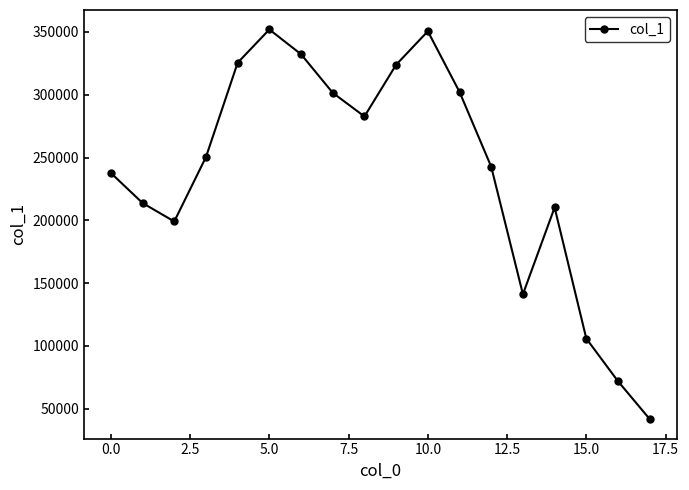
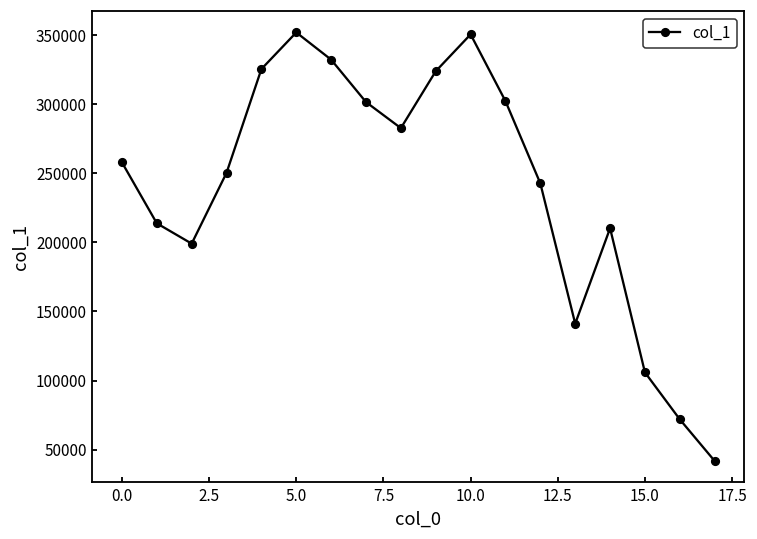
0.0: 238000 -> 258000
